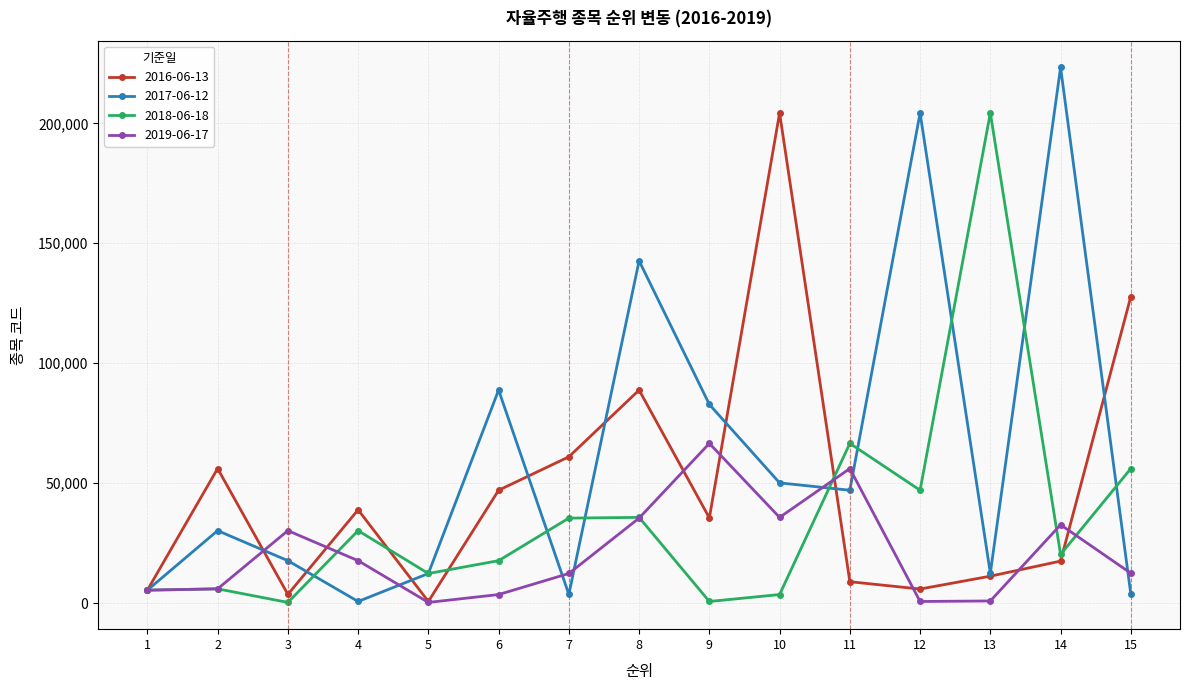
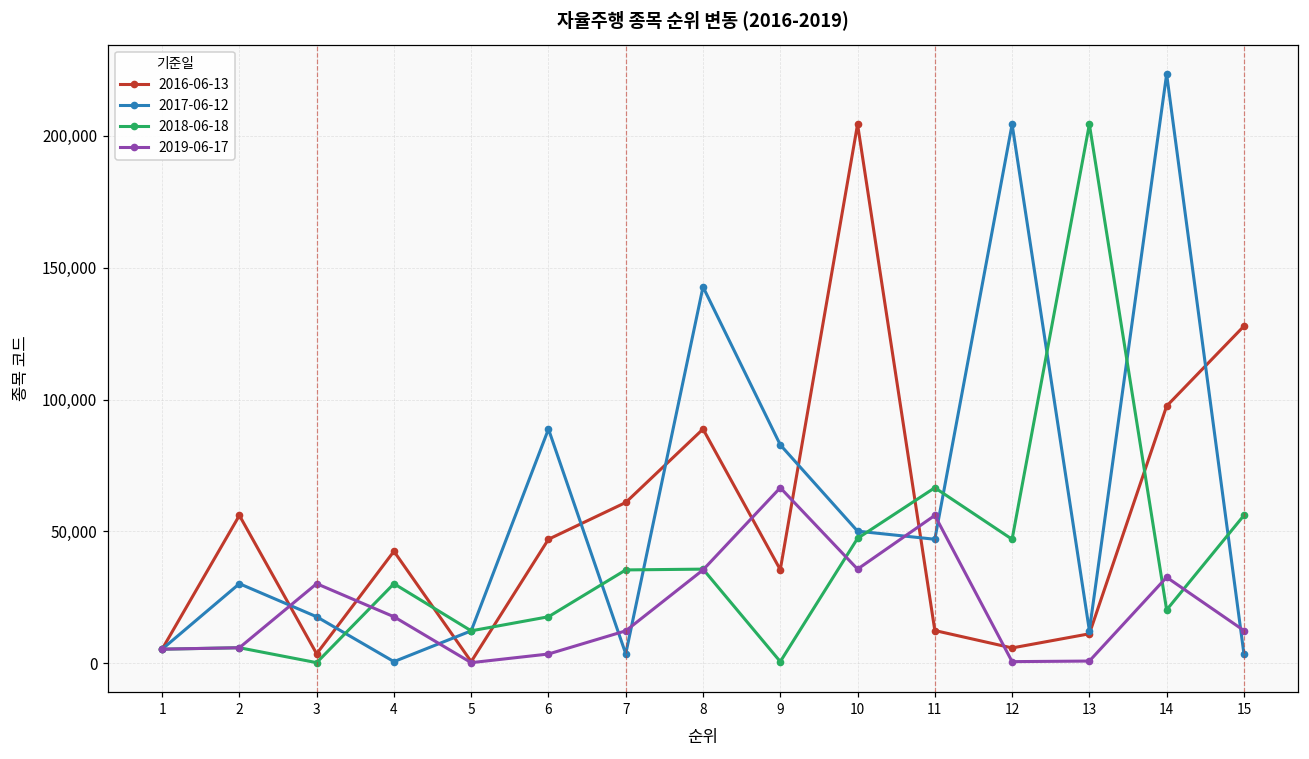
2016-06-13, 4: 39,000 -> 42,000
2018-06-18, 10: 4,000 -> 47,000
2016-06-13, 11: 9,000 -> 12,000
2016-06-13, 14: 17,000 -> 98,000
